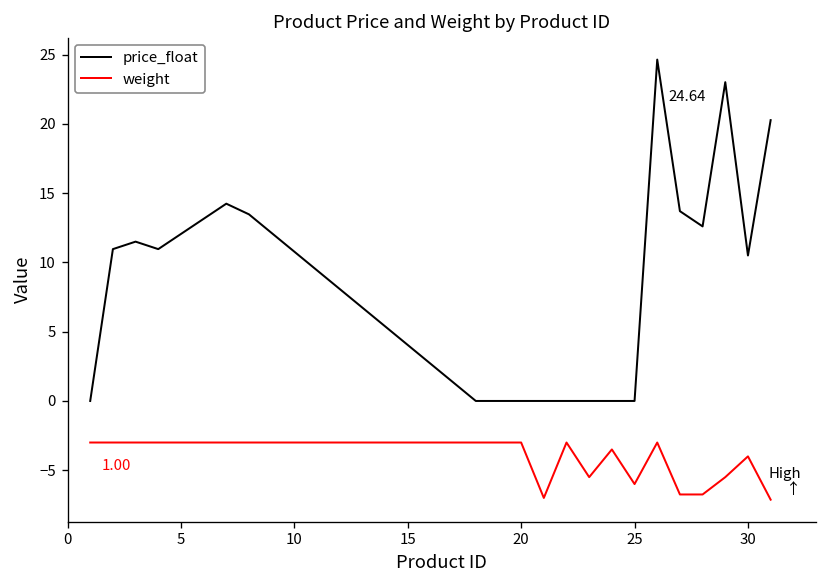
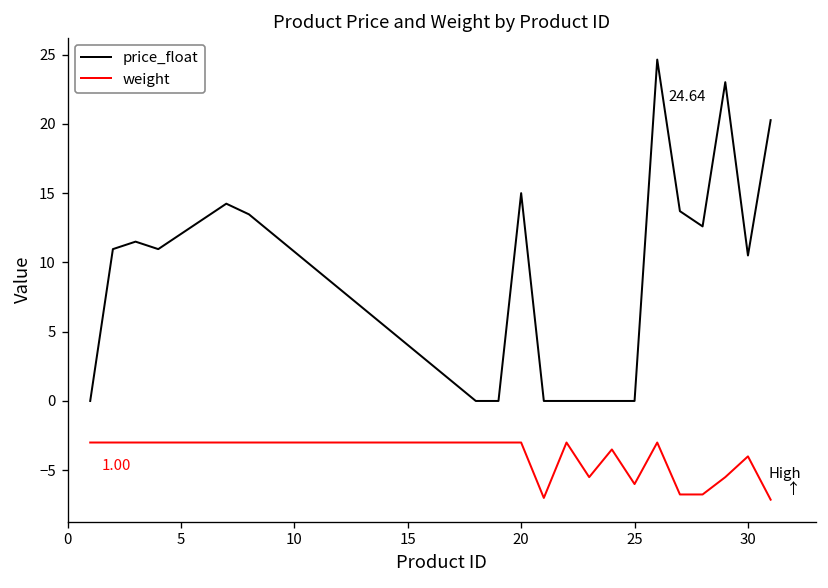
price_float, 20: 0 -> 15
